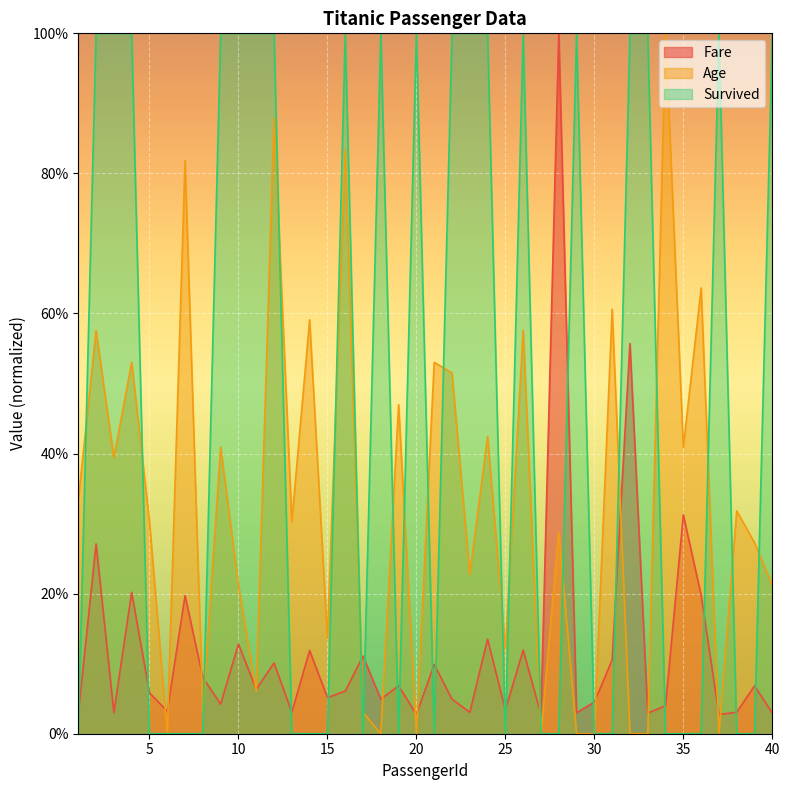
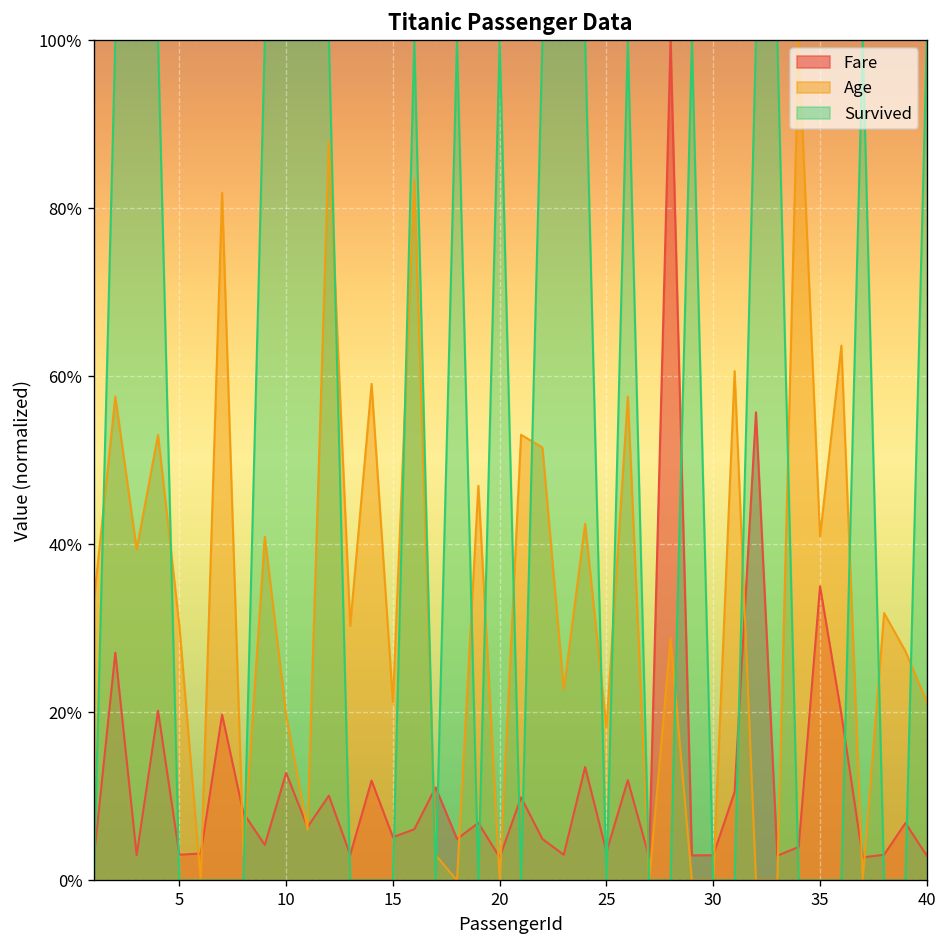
Fare, 5: 6% -> 3%
Age, 10: 21% -> 20%
Age, 15: 14% -> 21%
Age, 25: 12% -> 18%
Fare, 30: 5% -> 3%
Fare, 35: 31% -> 35%
